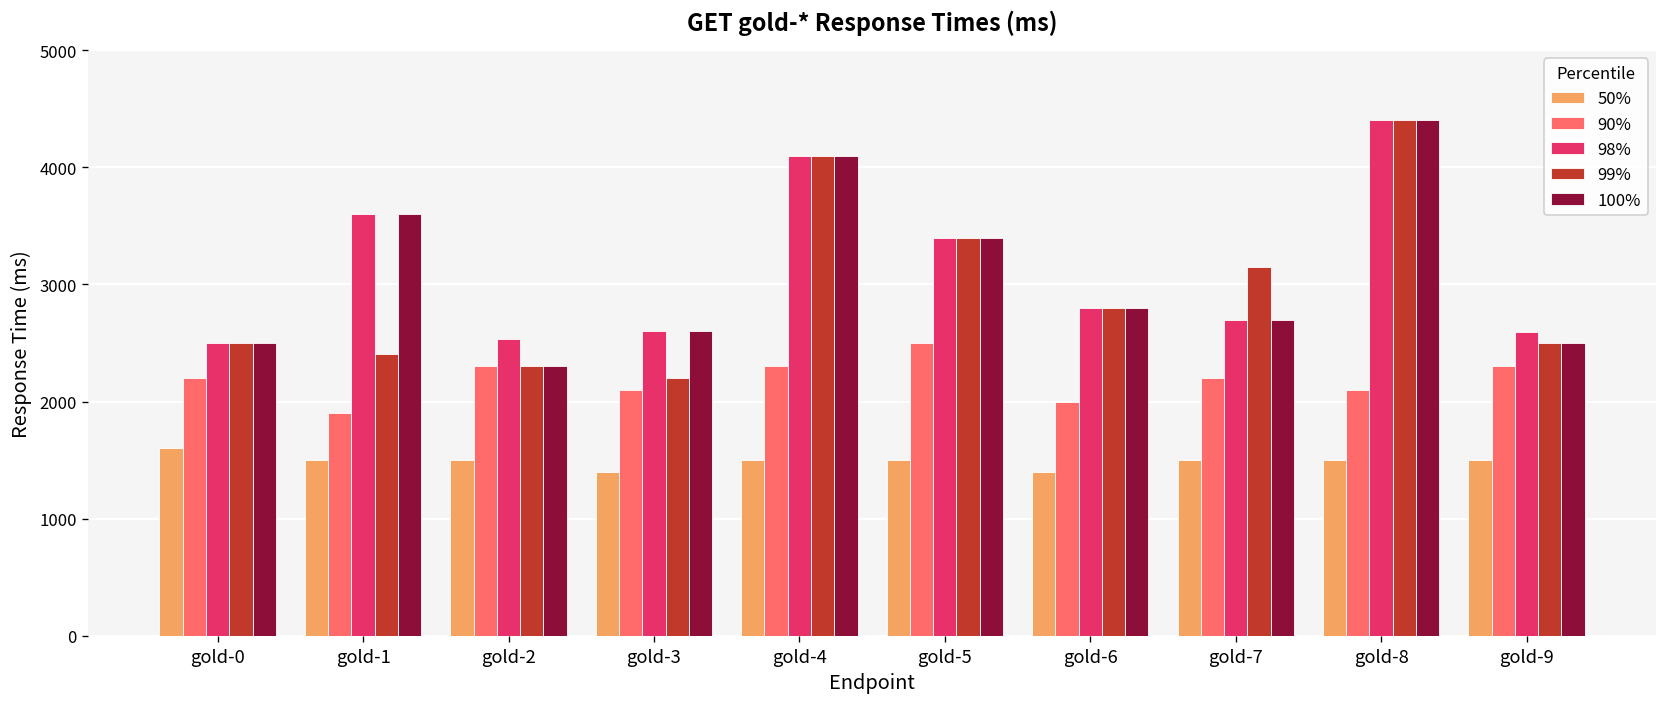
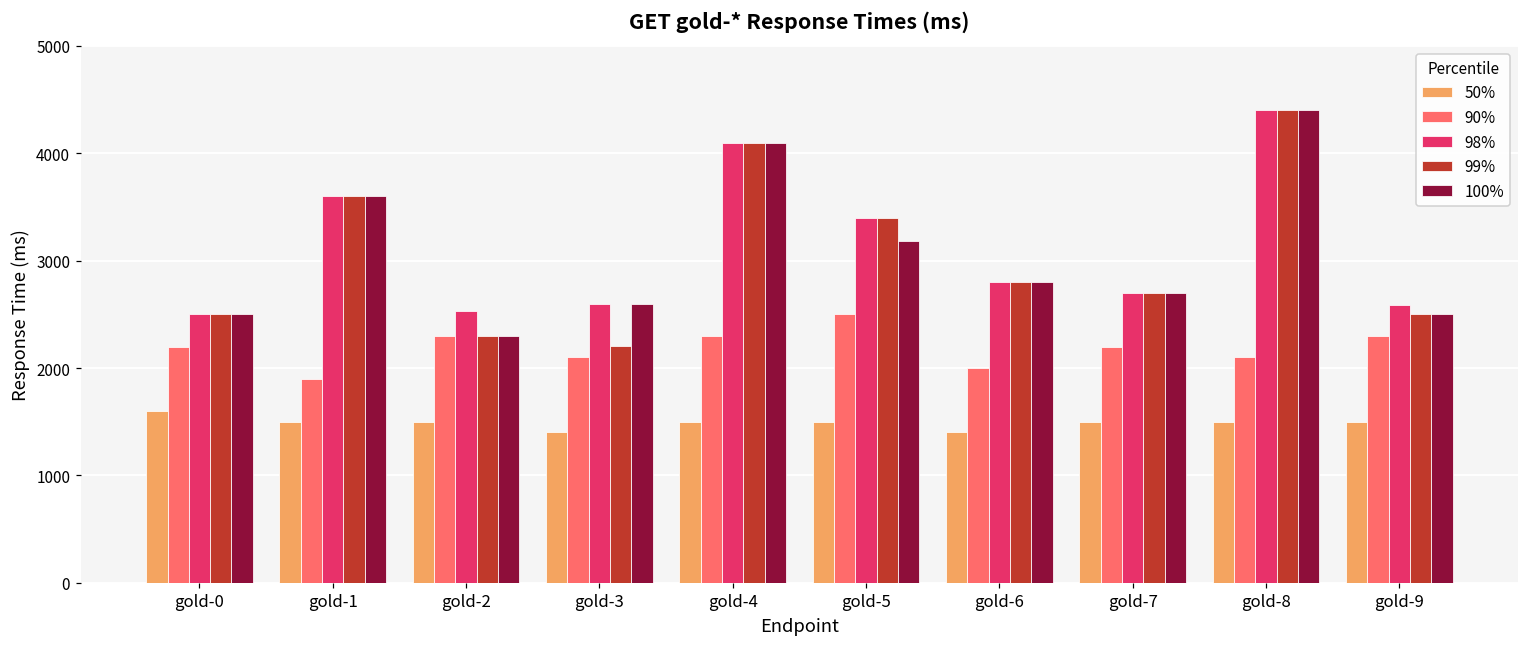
99%, gold-1: 2400 -> 3600
100%, gold-5: 3400 -> 3200
99%, gold-7: 3200 -> 2700
